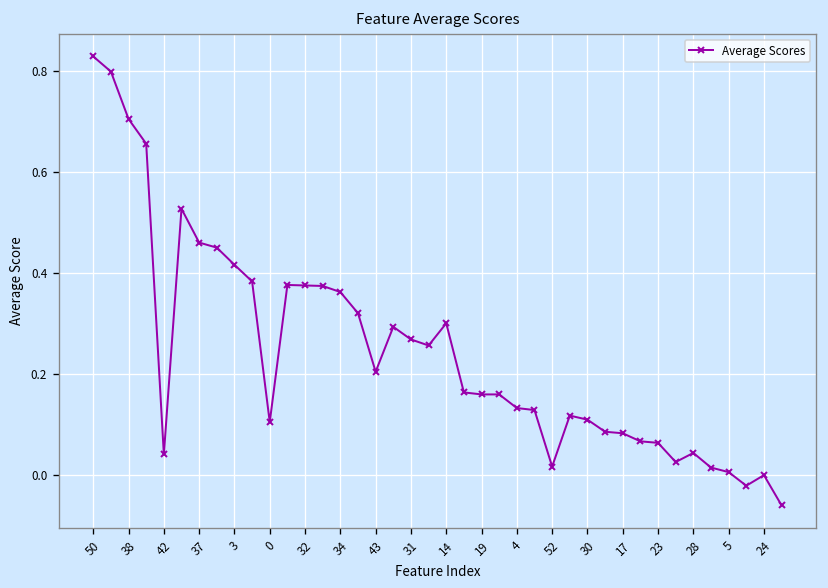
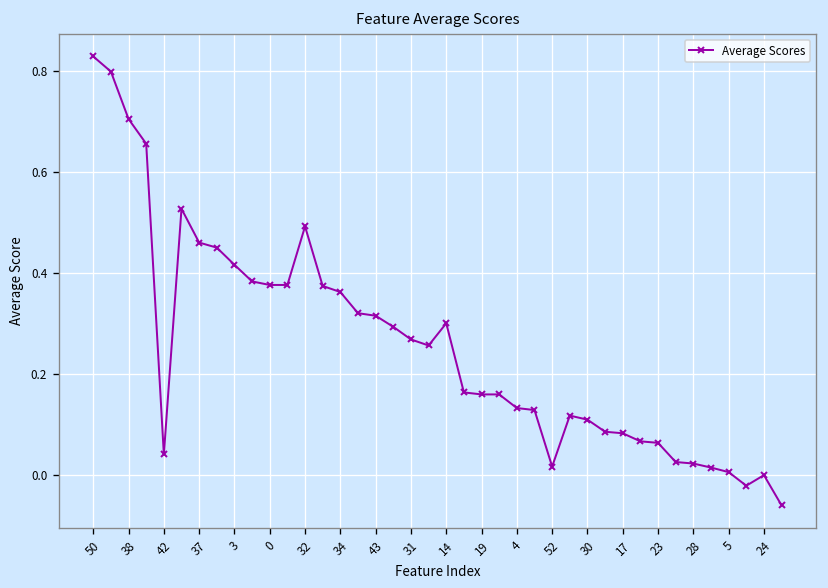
0: 0.10 -> 0.38
32: 0.38 -> 0.49
43: 0.20 -> 0.32
28: 0.04 -> 0.02
